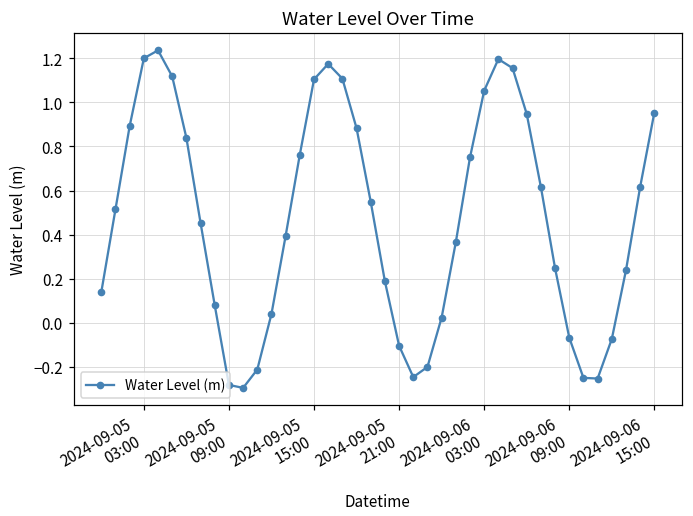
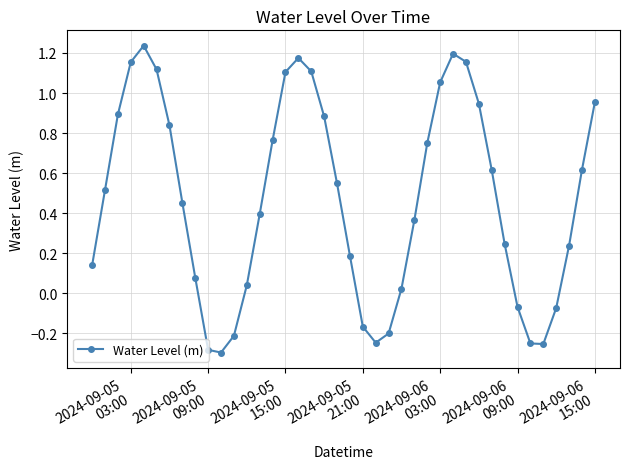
2024-09-05 03:00: 1.20 -> 1.15
2024-09-05 21:00: -0.10 -> -0.17
